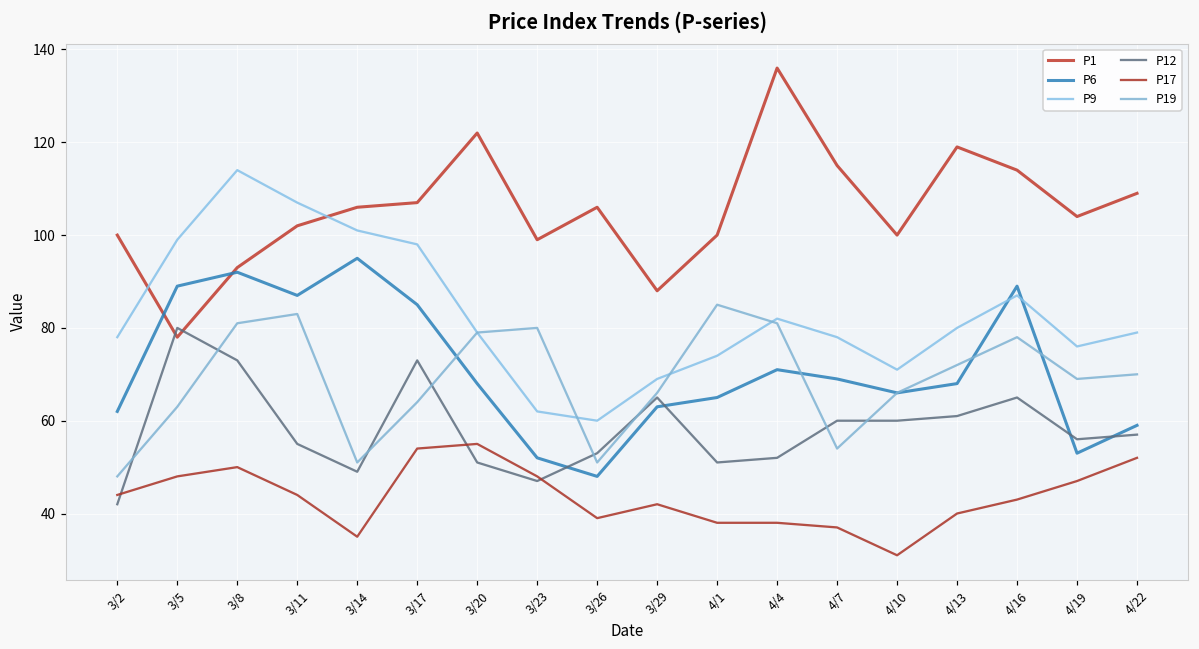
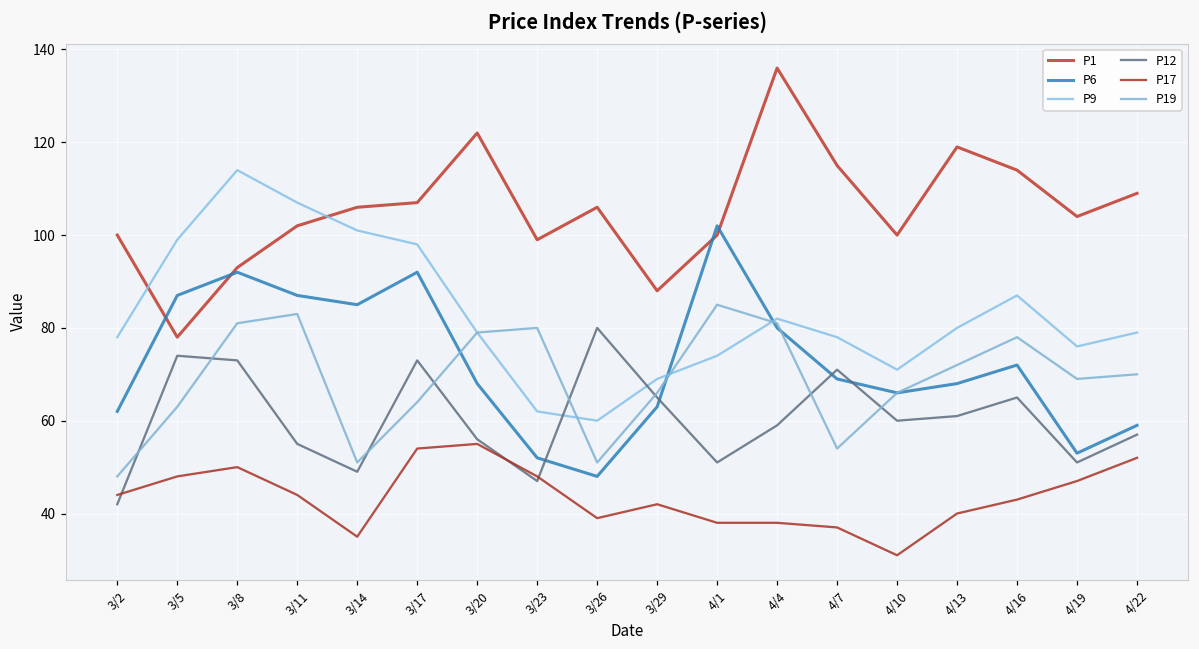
P6, 3/5: 89 -> 87
P12, 3/5: 80 -> 74
P6, 3/14: 95 -> 85
P6, 3/17: 85 -> 92
P12, 3/20: 51 -> 56
P12, 3/26: 53 -> 80
P6, 4/1: 65 -> 102
P6, 4/4: 71 -> 80
P12, 4/4: 52 -> 59
P12, 4/7: 60 -> 71
P6, 4/16: 89 -> 72
P12, 4/19: 56 -> 51
